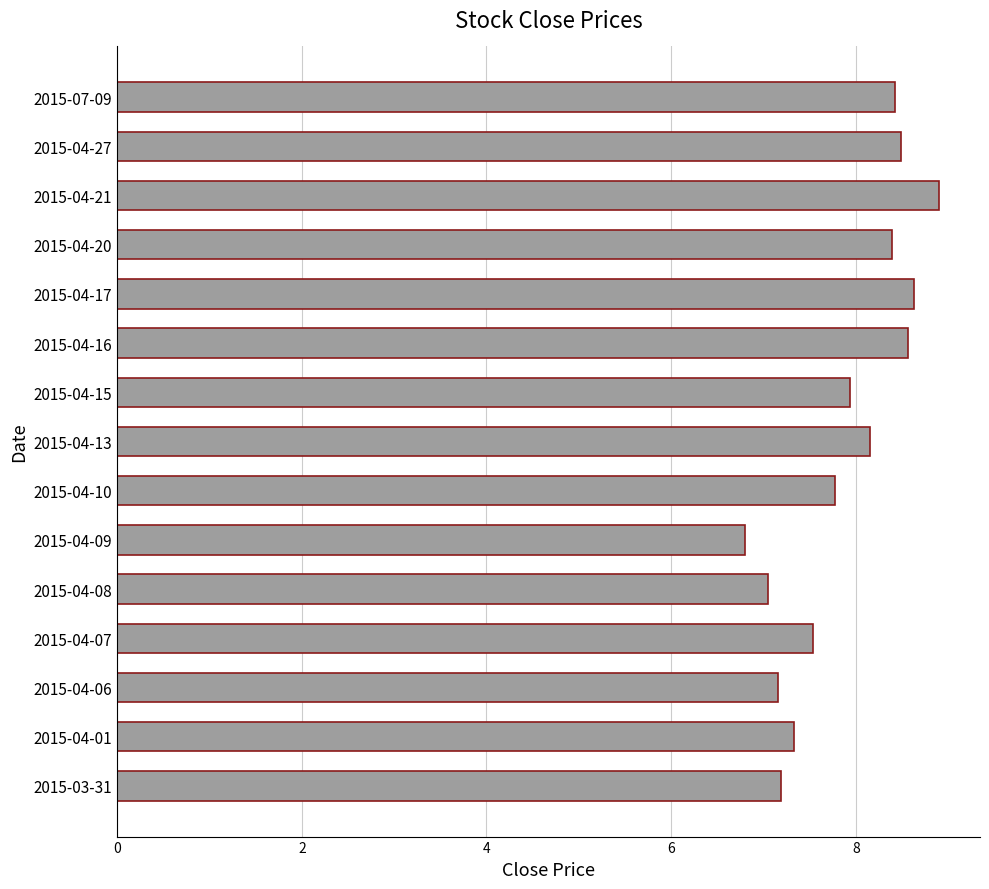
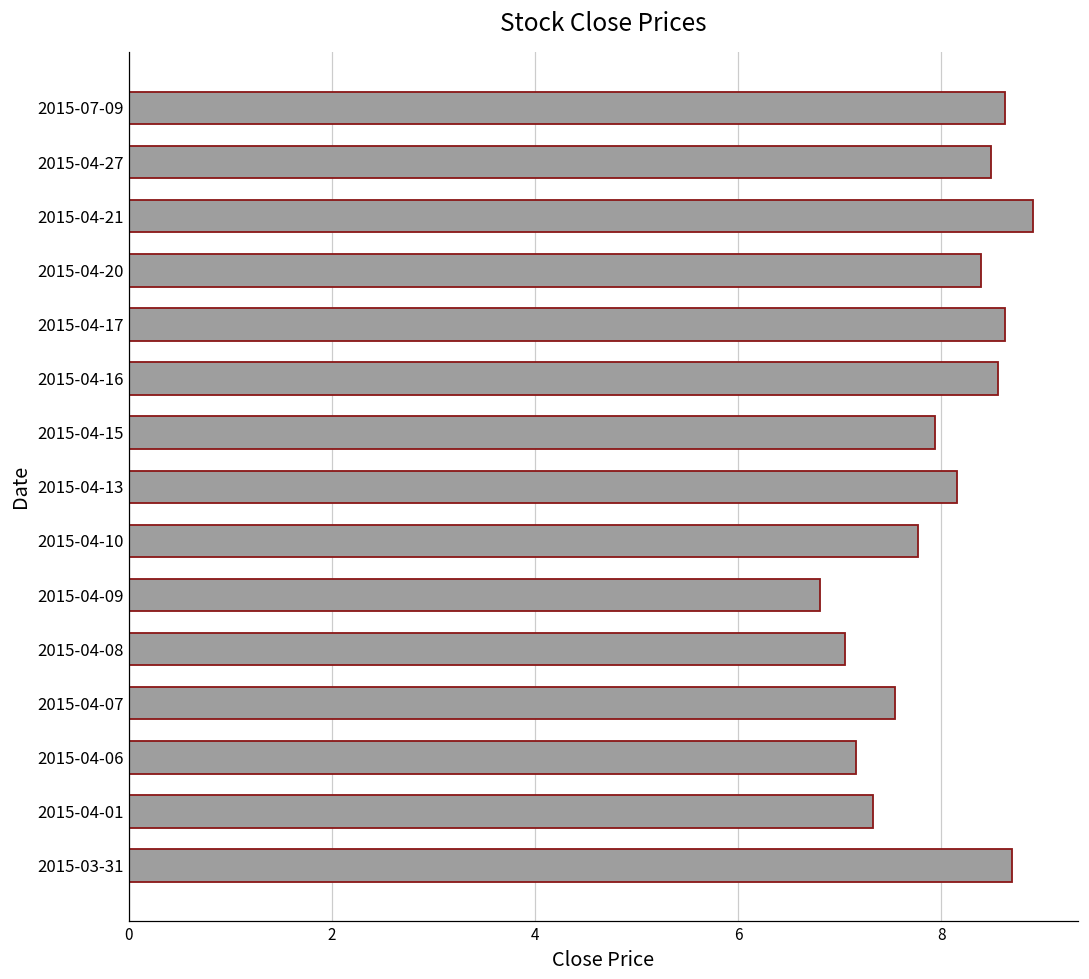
2015-07-09: 8.4 -> 8.6
2015-03-31: 7.2 -> 8.7
